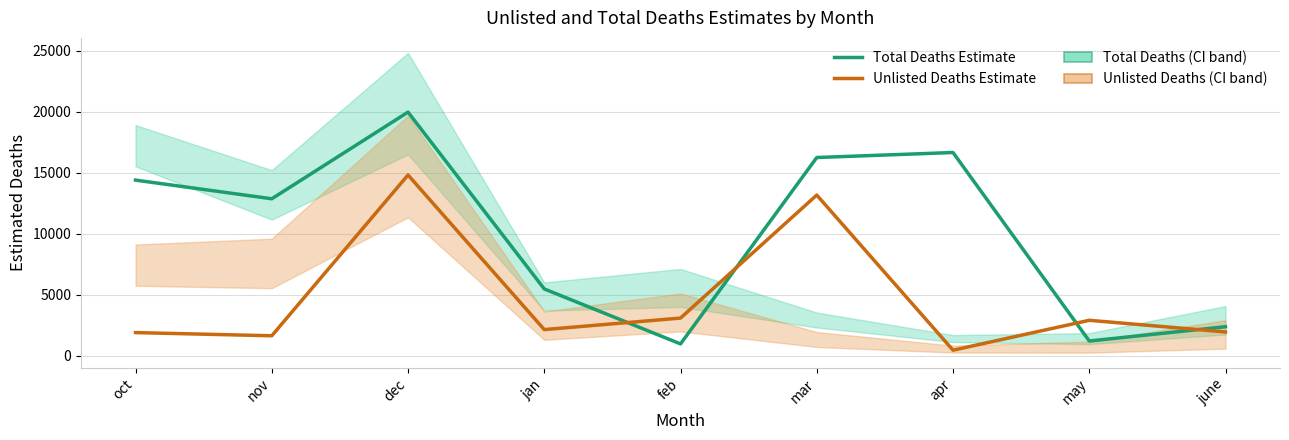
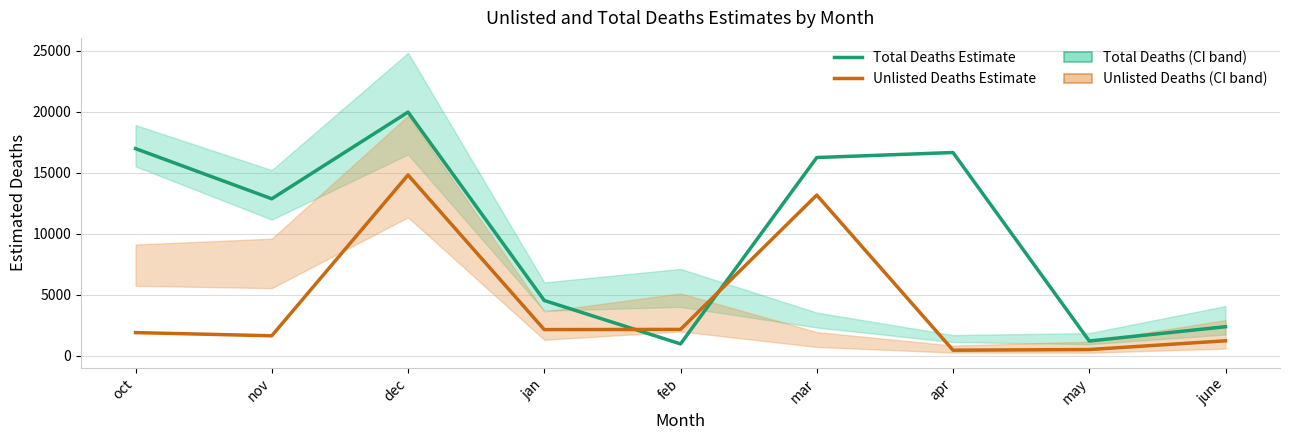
Total Deaths Estimate, oct: 14400 -> 17000
Total Deaths Estimate, jan: 5500 -> 4500
Unlisted Deaths Estimate, feb: 3100 -> 2200
Unlisted Deaths Estimate, may: 2900 -> 500
Unlisted Deaths Estimate, june: 1900 -> 1200
